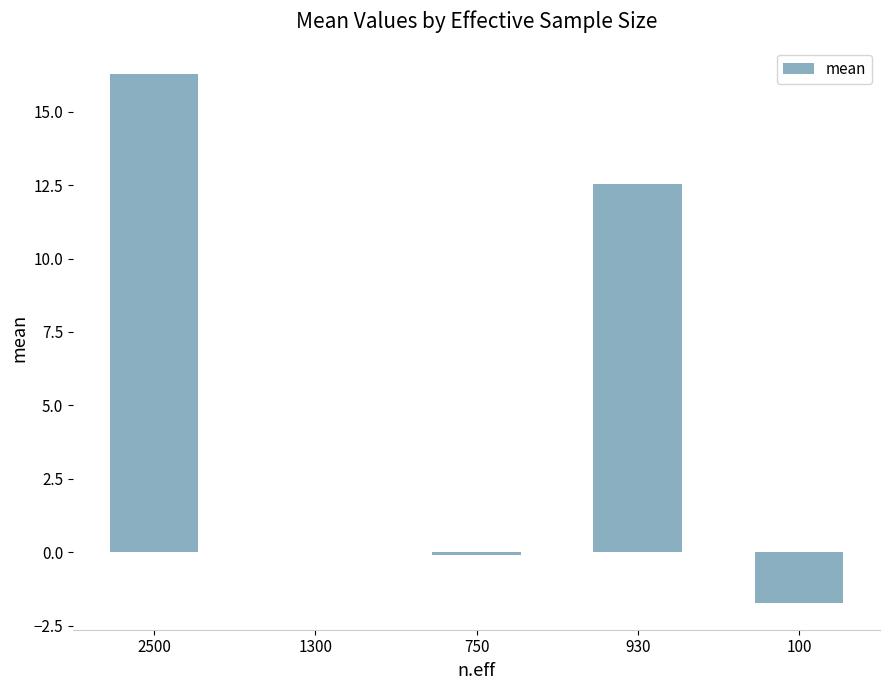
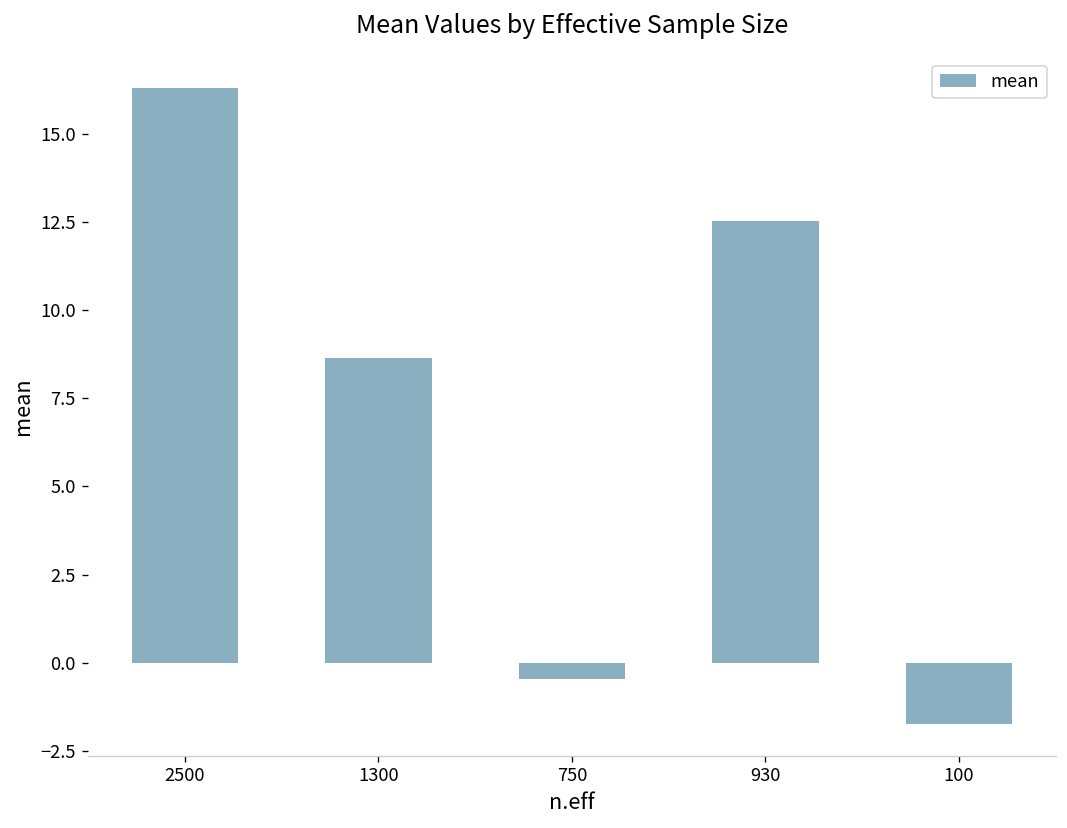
1300: 0.0 -> 8.7
750: -0.1 -> -0.5
